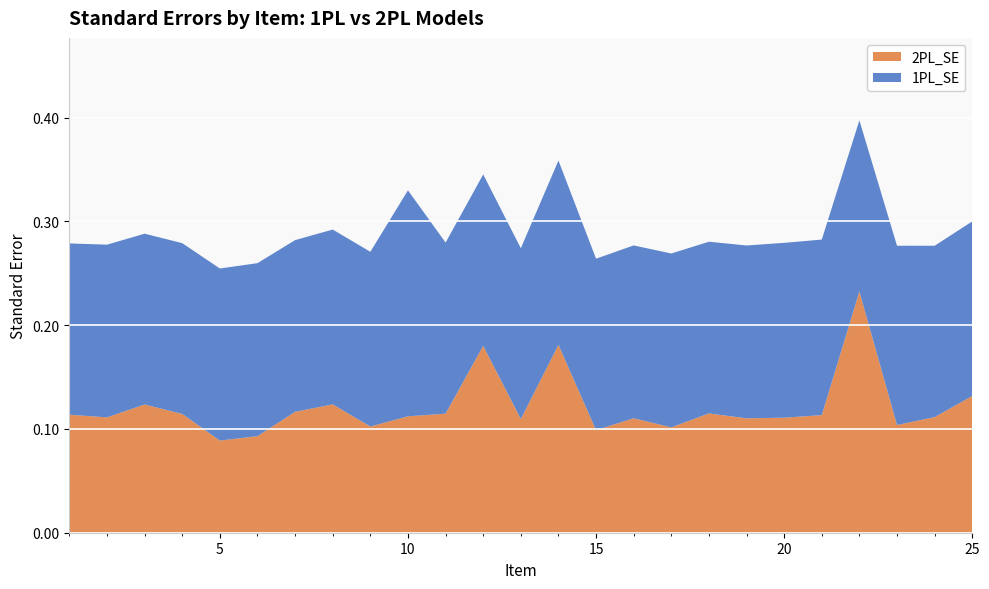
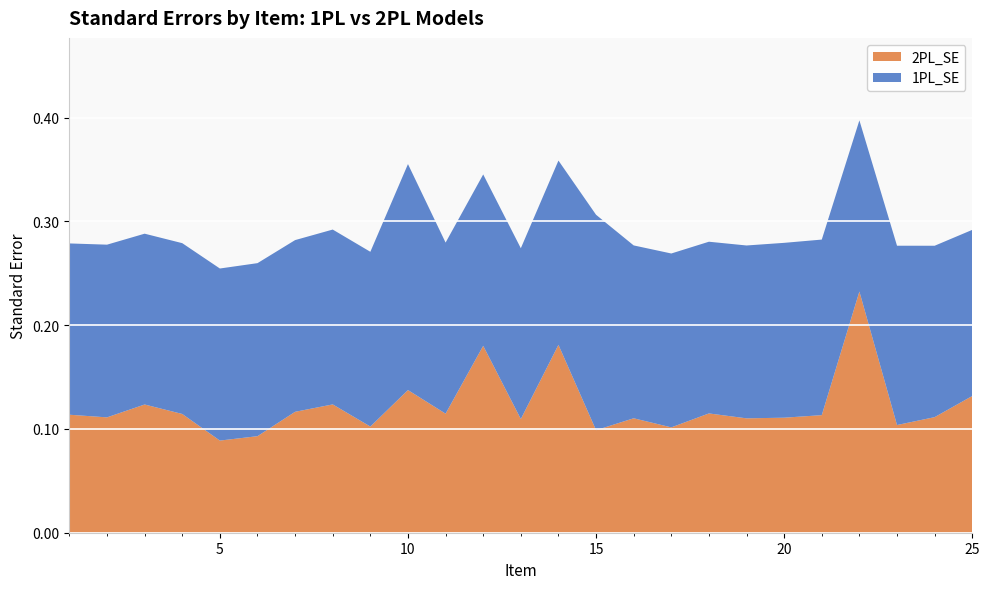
2PL_SE, 10: 0.112 -> 0.137
1PL_SE, 15: 0.165 -> 0.208
1PL_SE, 25: 0.168 -> 0.160
